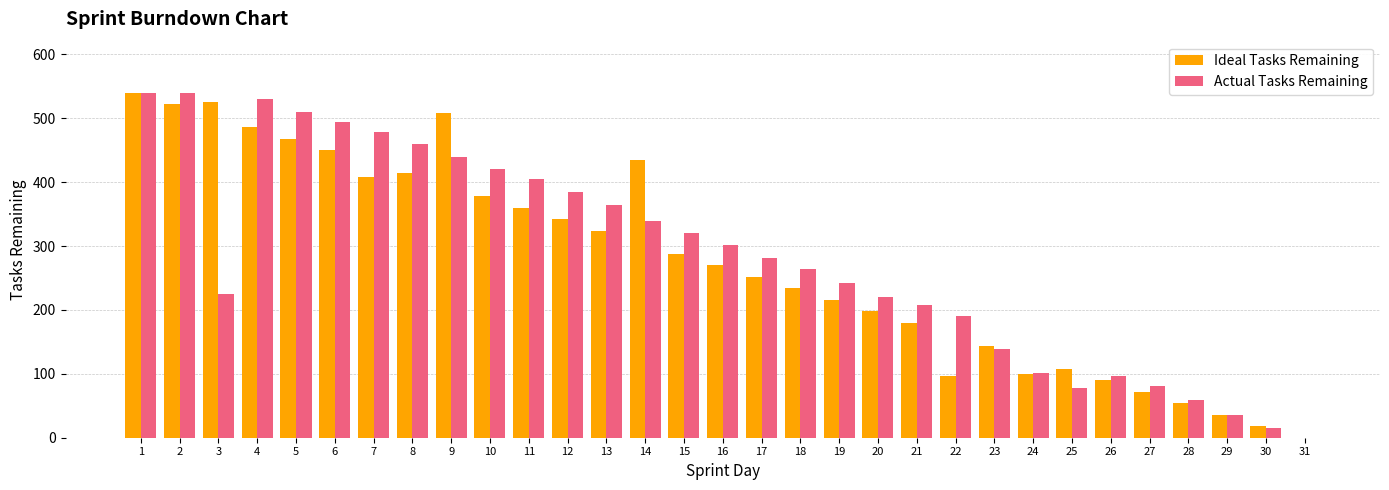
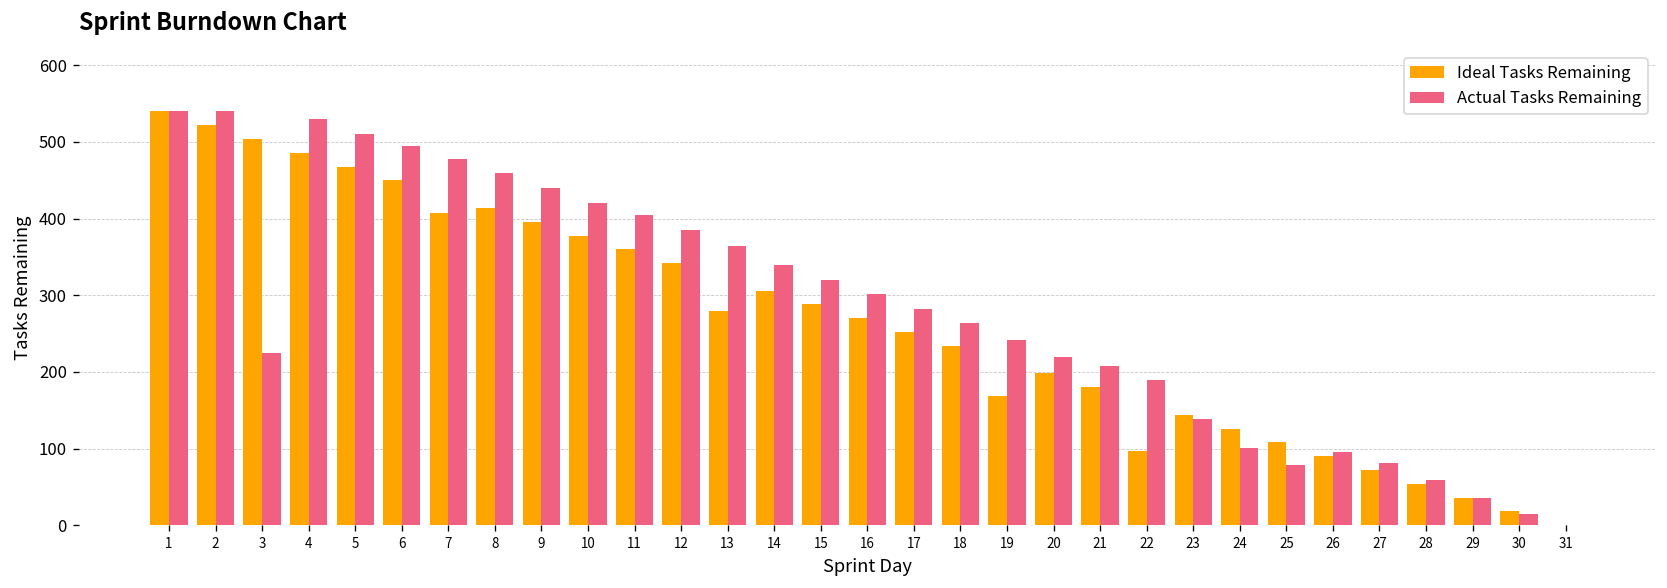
Ideal Tasks Remaining, 3: 530 -> 500
Ideal Tasks Remaining, 9: 510 -> 400
Ideal Tasks Remaining, 13: 320 -> 280
Ideal Tasks Remaining, 14: 430 -> 310
Ideal Tasks Remaining, 19: 220 -> 170
Ideal Tasks Remaining, 24: 100 -> 130
